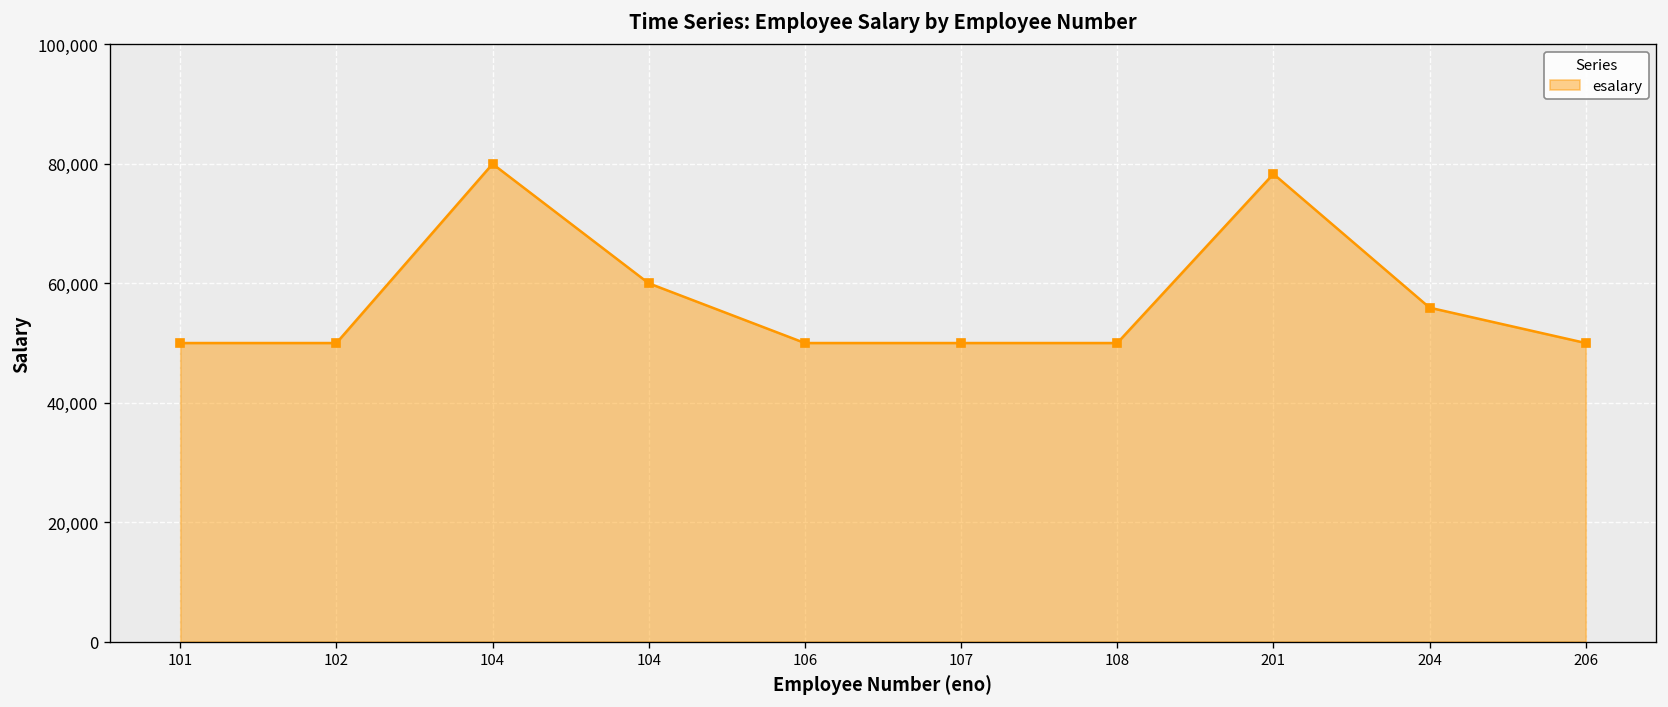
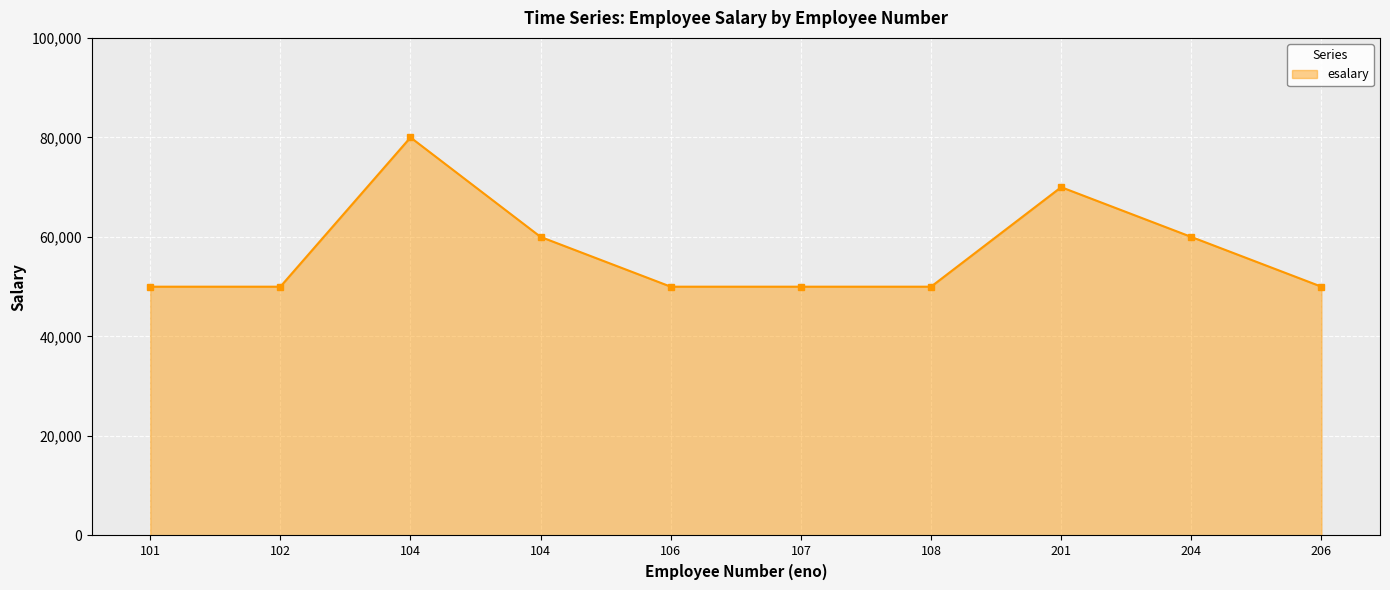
201: 78,000 -> 70,000
204: 56,000 -> 60,000
